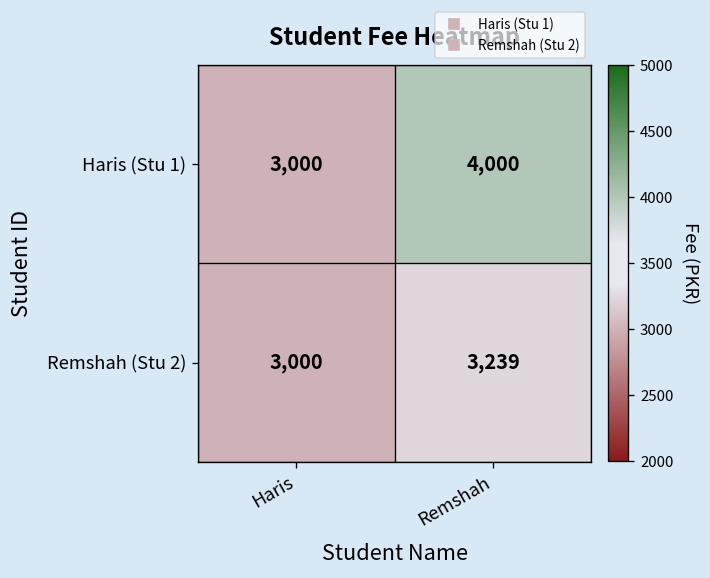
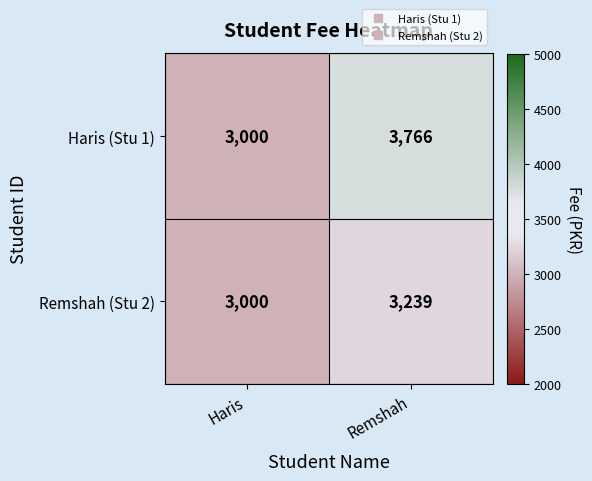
Haris (Stu 1), Remshah: 4,000 -> 3,766
